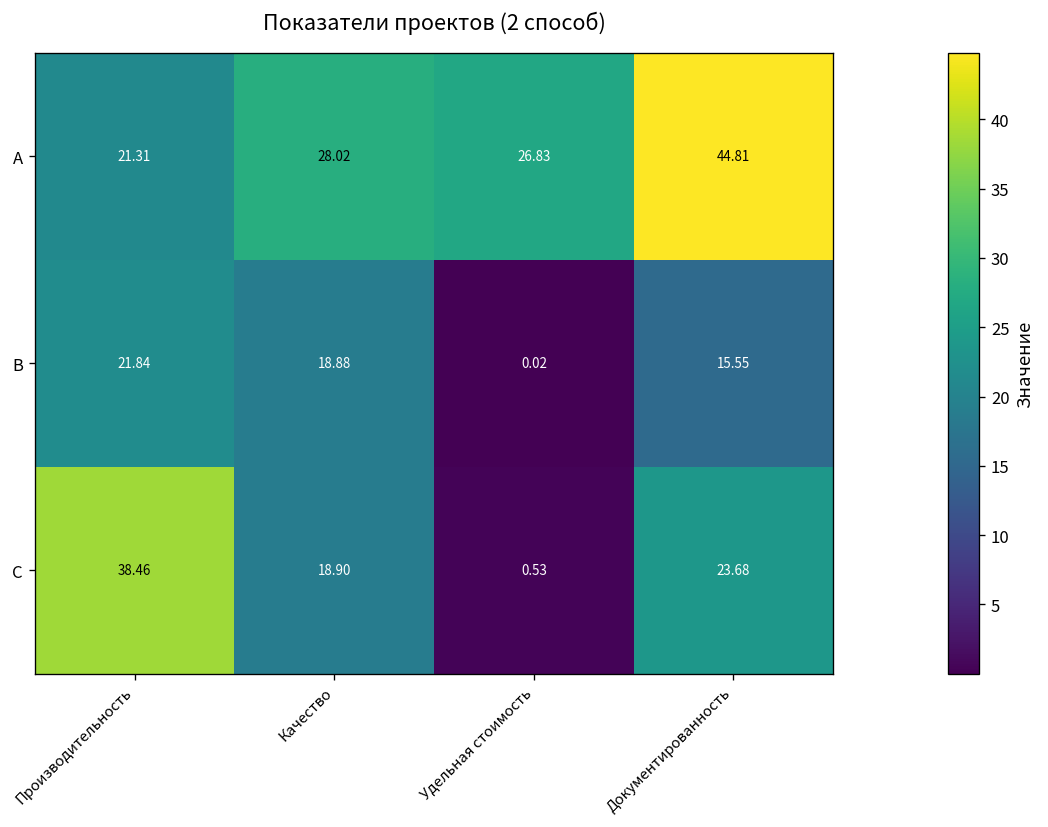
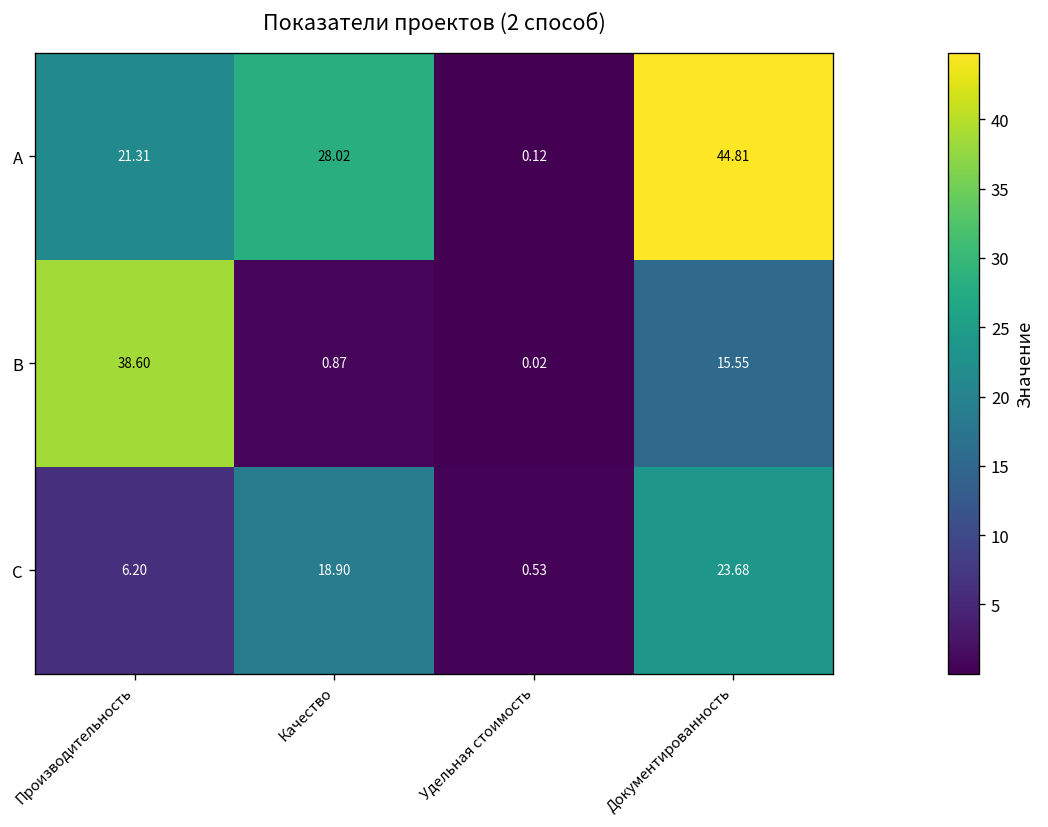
A, Удельная стоимость: 26.83 -> 0.12
B, Производительность: 21.84 -> 38.60
B, Качество: 18.88 -> 0.87
C, Производительность: 38.46 -> 6.20
